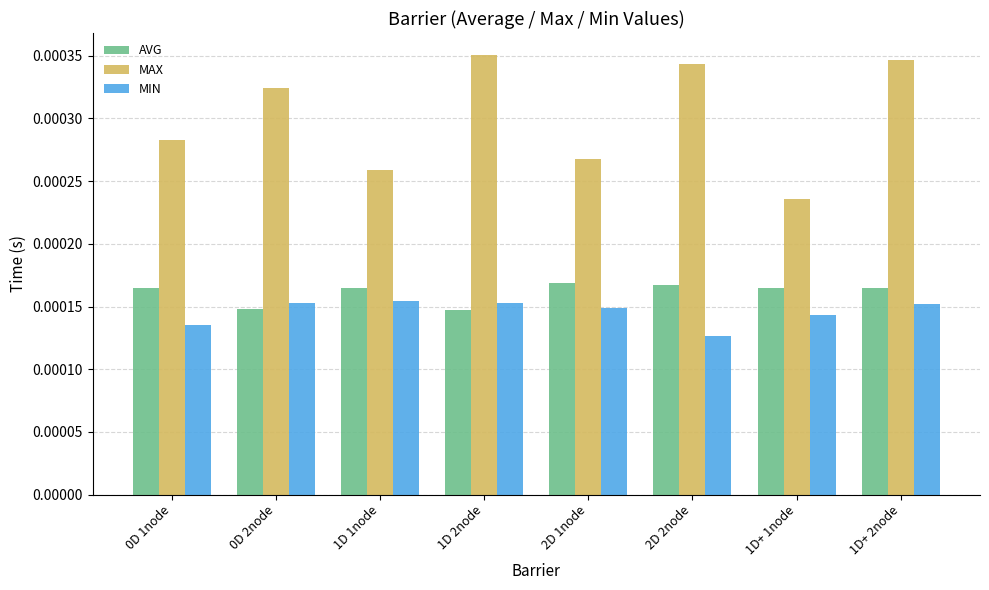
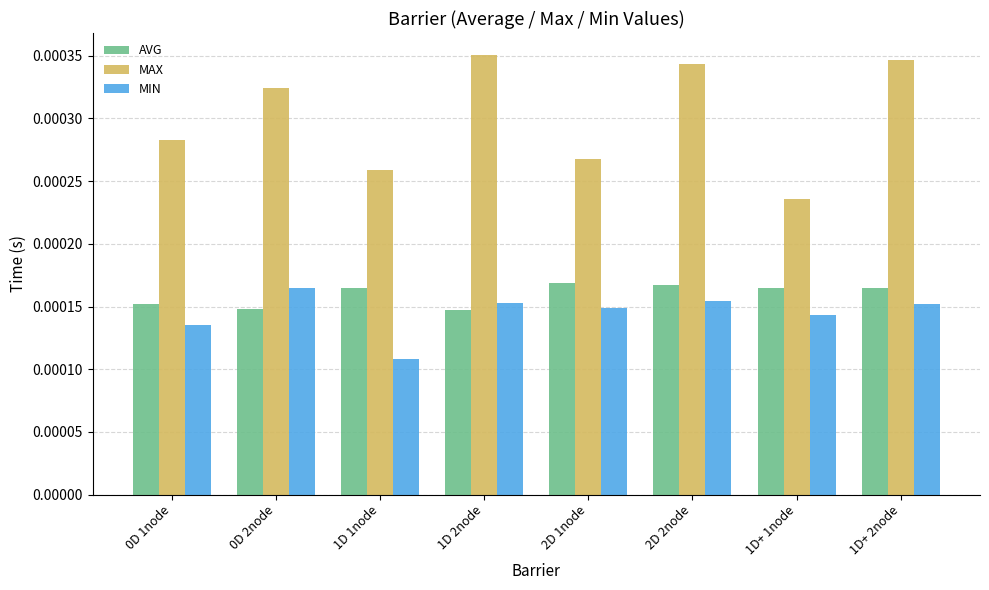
AVG, 0D 1node: 0.000165 -> 0.000152
MIN, 0D 2node: 0.000152 -> 0.000165
MIN, 1D 1node: 0.000155 -> 0.000109
MIN, 2D 2node: 0.000126 -> 0.000155
